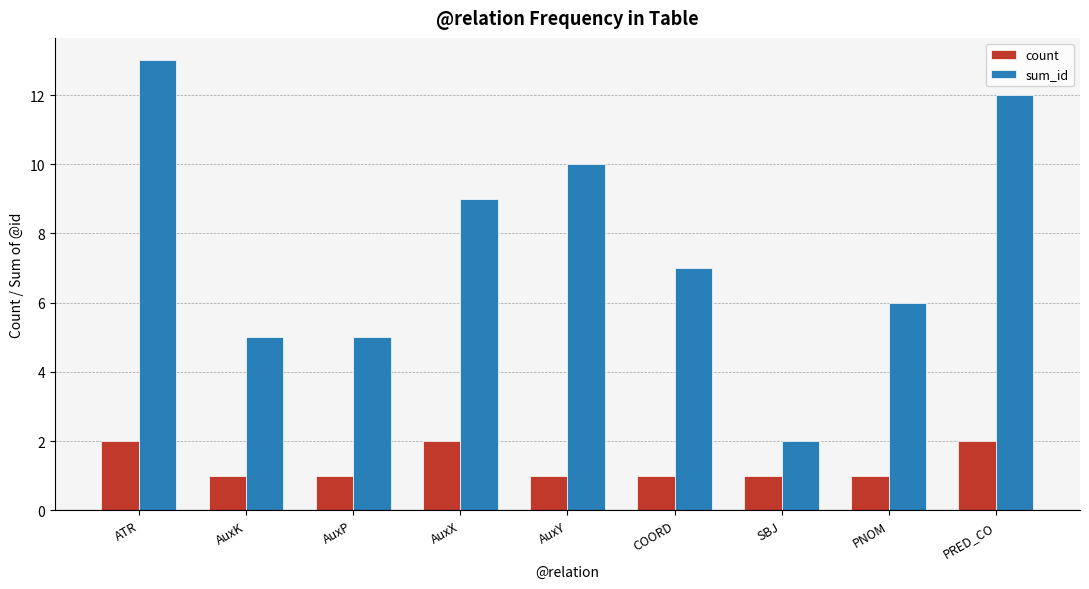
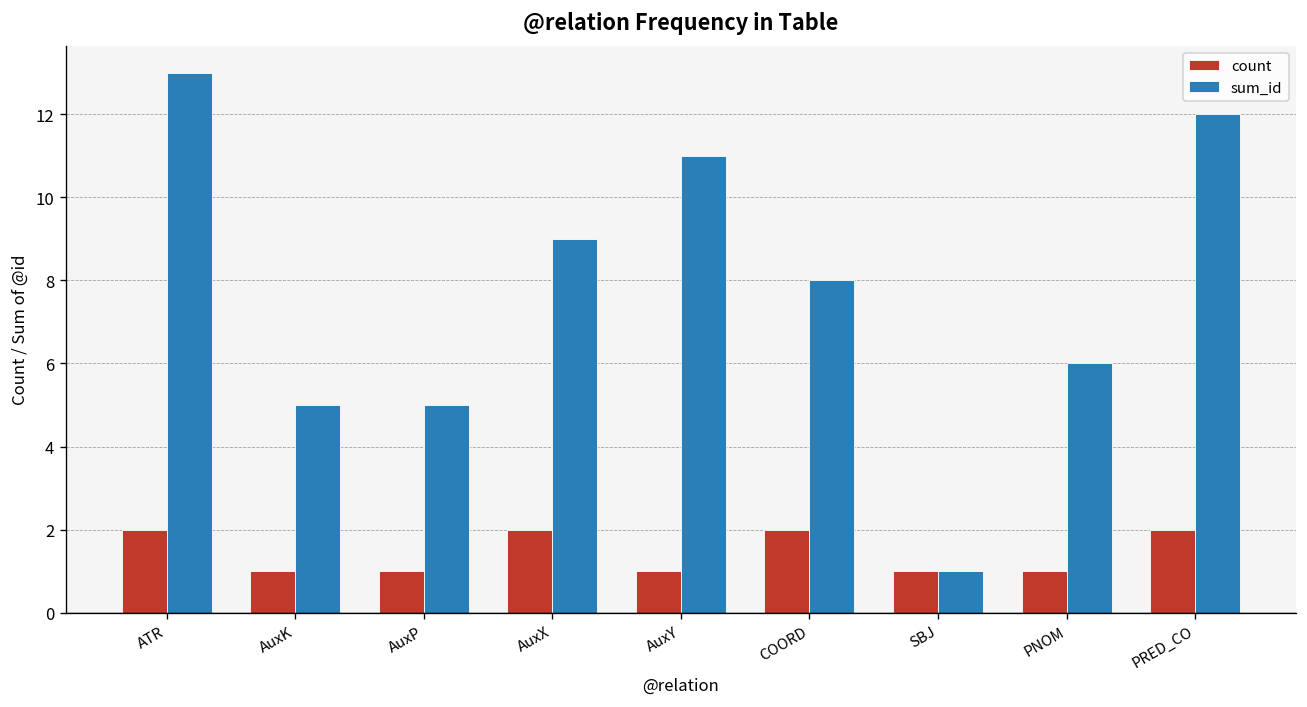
sum_id, AuxY: 10 -> 11
count, COORD: 1 -> 2
sum_id, COORD: 7 -> 8
sum_id, SBJ: 2 -> 1
